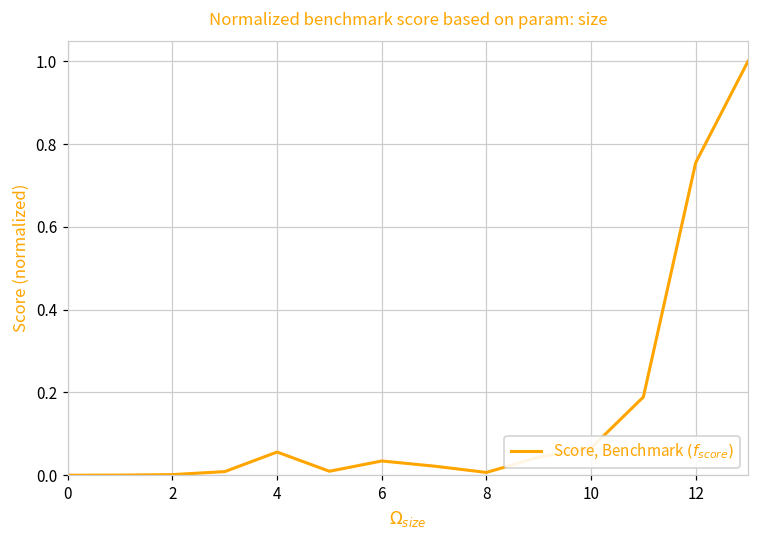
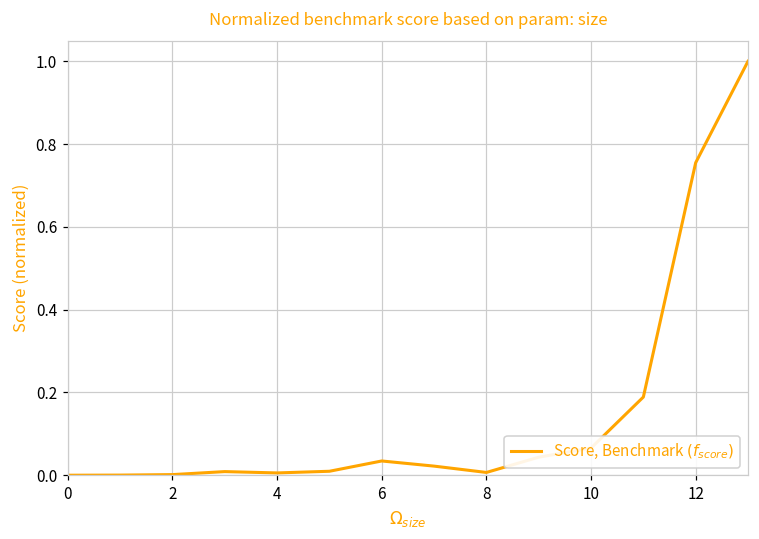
4: 0.06 -> 0.01
